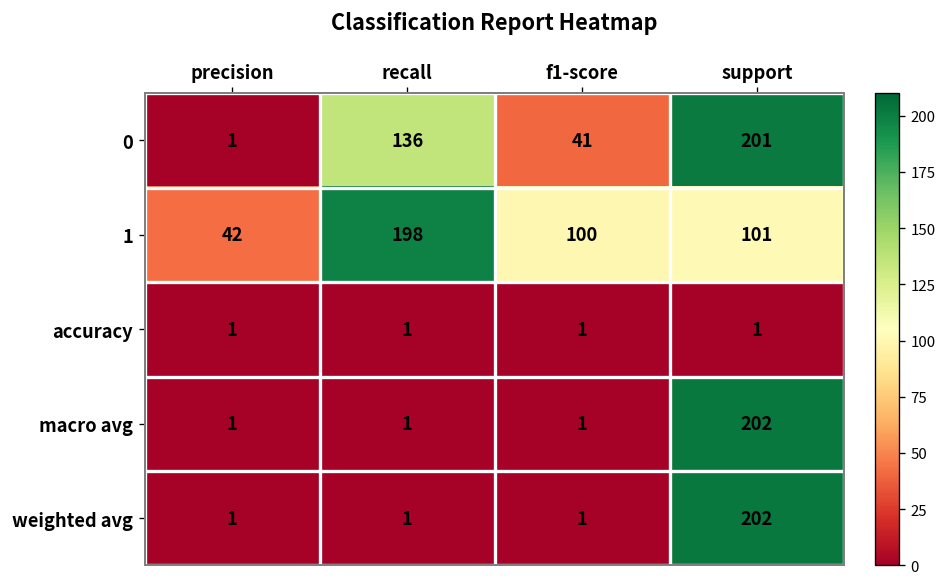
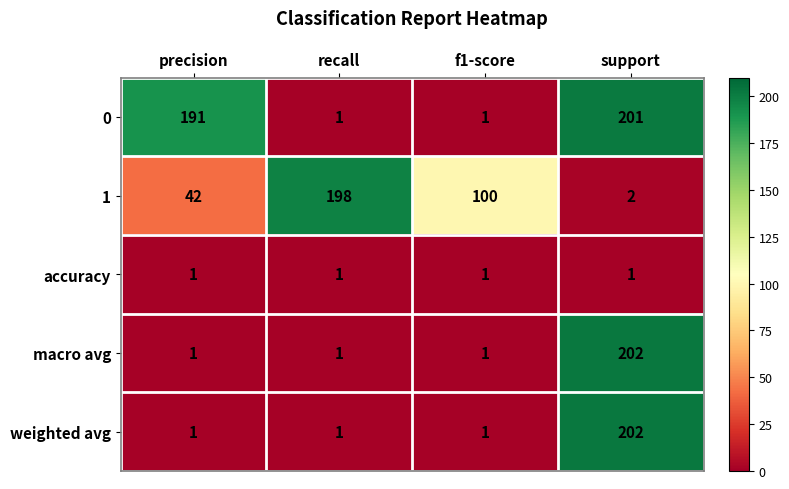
0, precision: 1 -> 191
0, recall: 136 -> 1
0, f1-score: 41 -> 1
1, support: 101 -> 2
